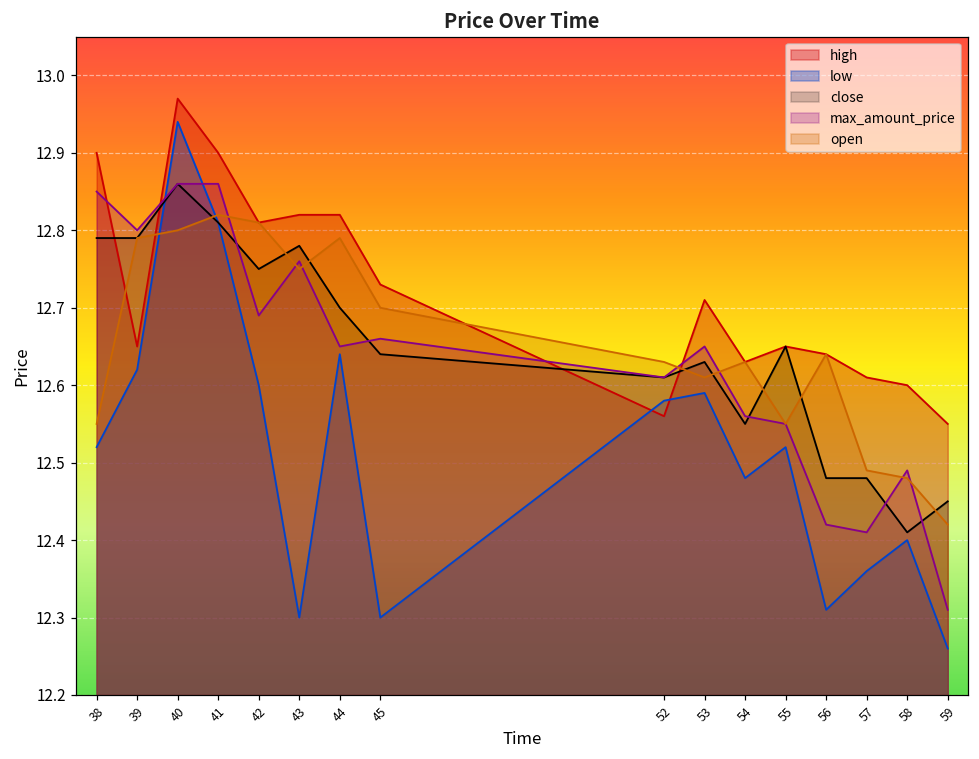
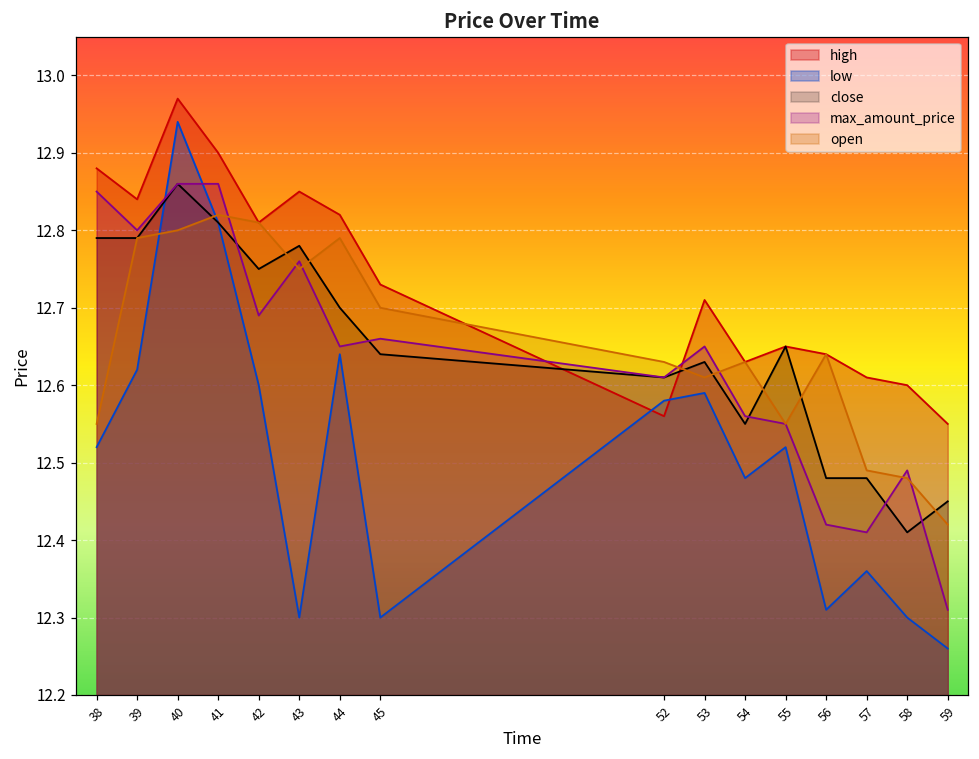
high, 38: 12.90 -> 12.88
high, 39: 12.65 -> 12.84
high, 43: 12.82 -> 12.85
low, 58: 12.4 -> 12.3
